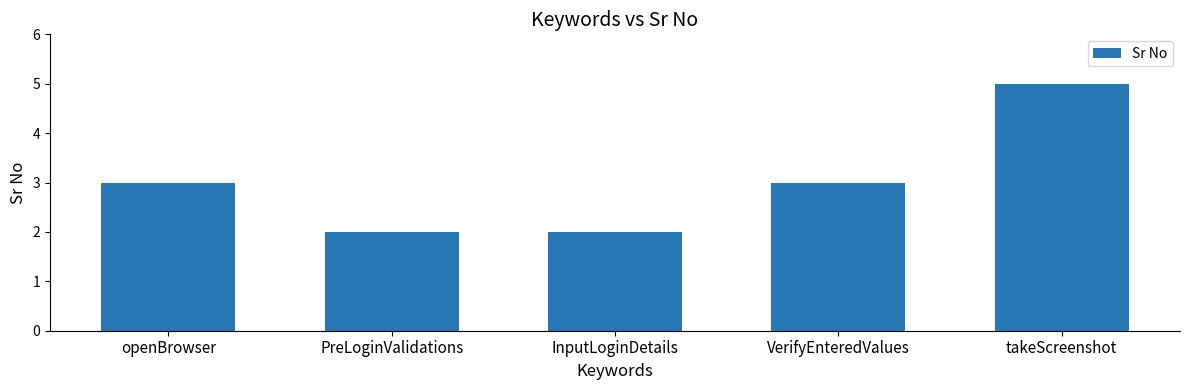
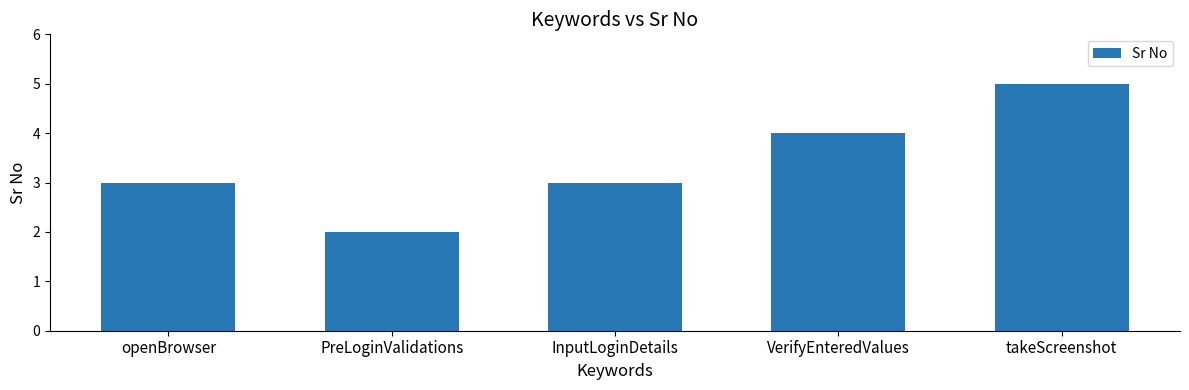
InputLoginDetails: 2 -> 3
VerifyEnteredValues: 3 -> 4
